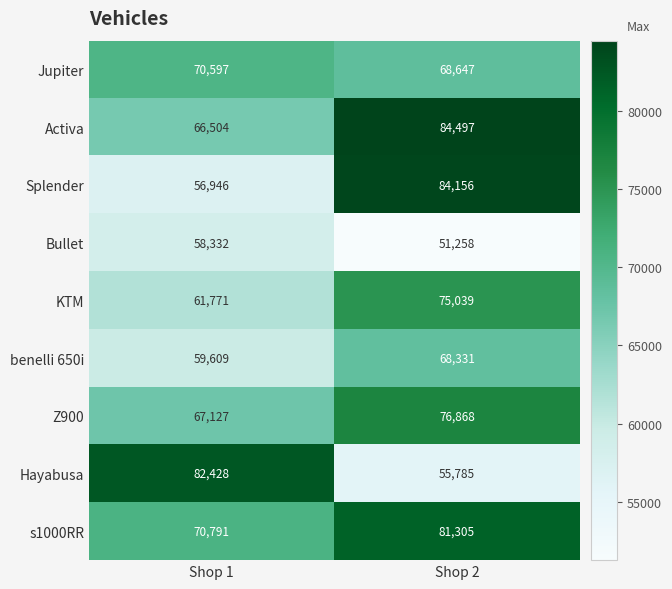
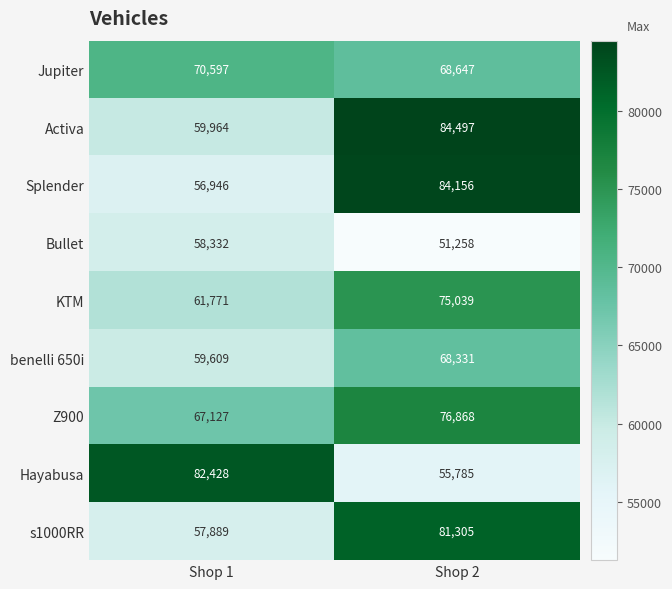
Activa, Shop 1: 66,504 -> 59,964
s1000RR, Shop 1: 70,791 -> 57,889
